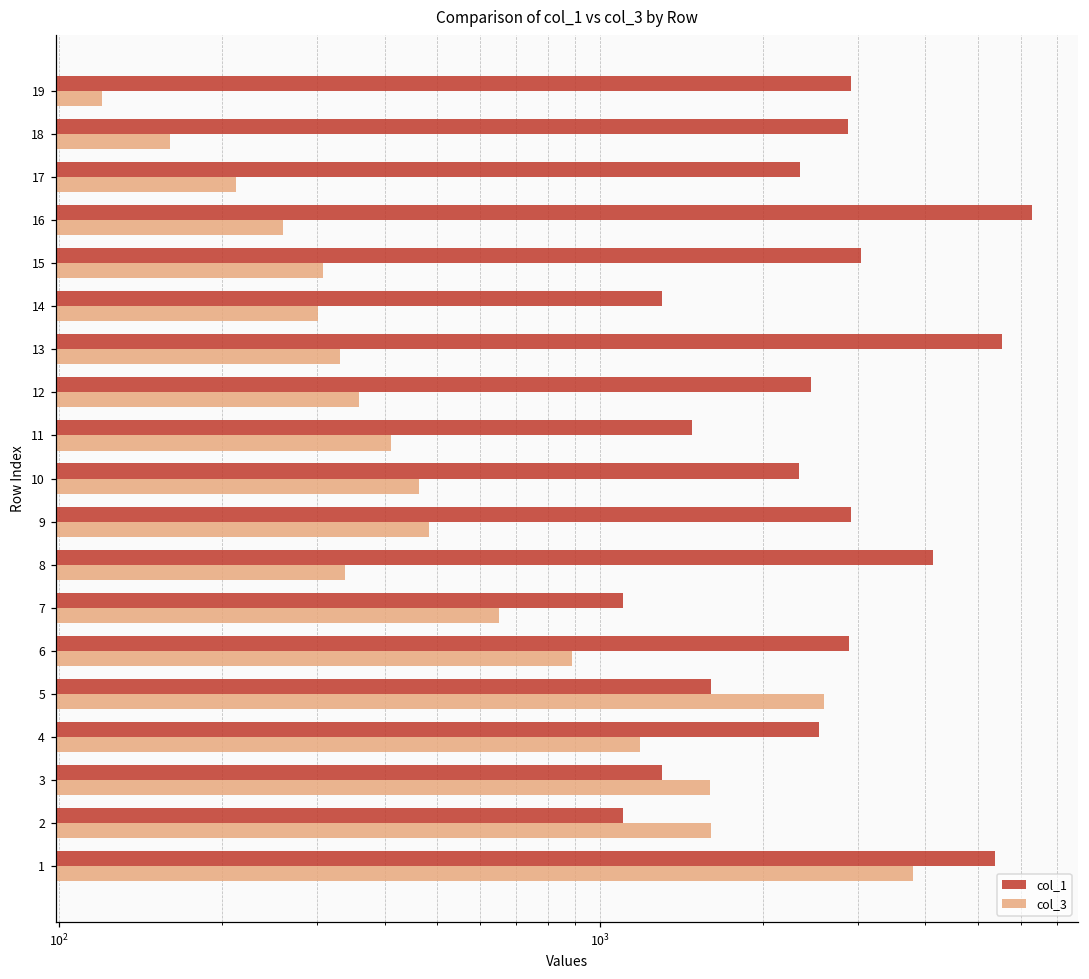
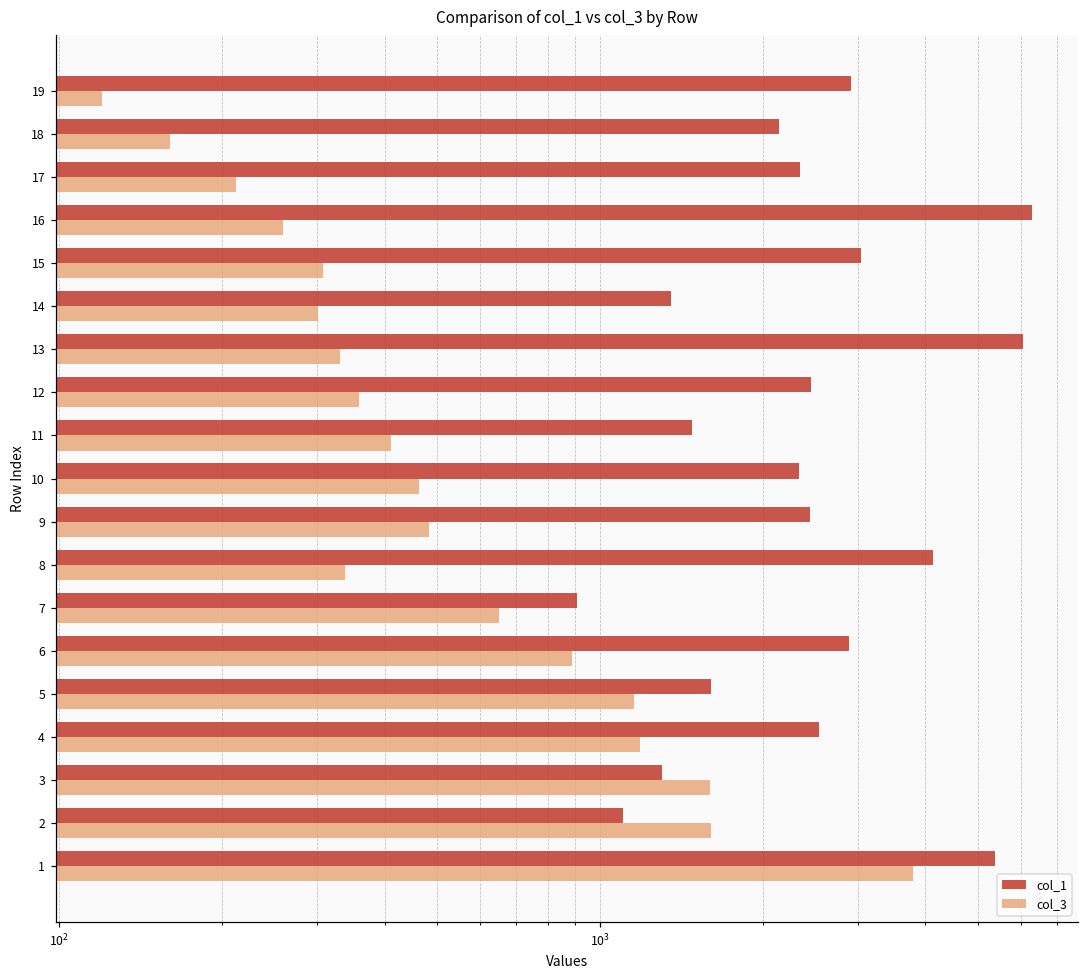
col_1, 18: 2900 -> 2100
col_1, 14: 1300 -> 1350
col_1, 13: 5500 -> 6100
col_1, 9: 2900 -> 2400
col_1, 7: 1100 -> 910
col_3, 5: 2600 -> 1160
